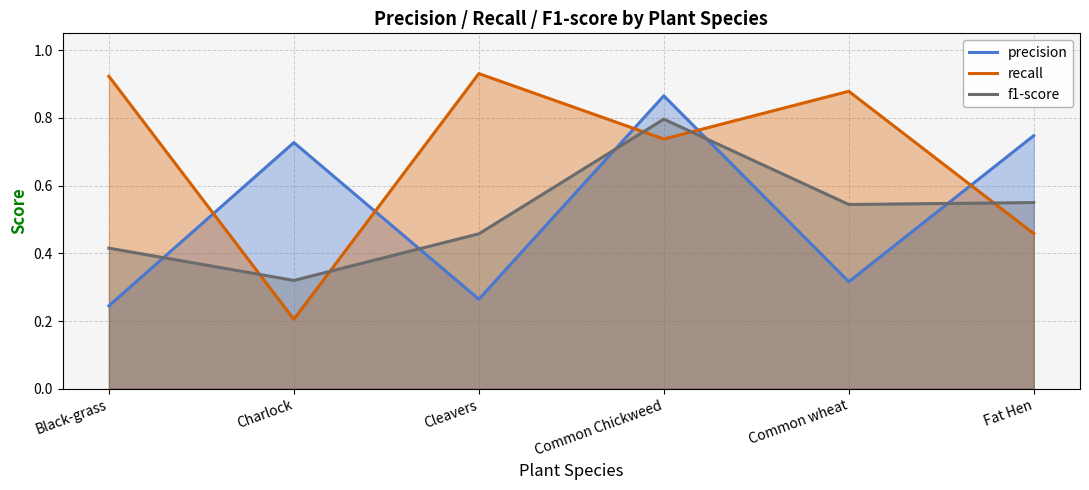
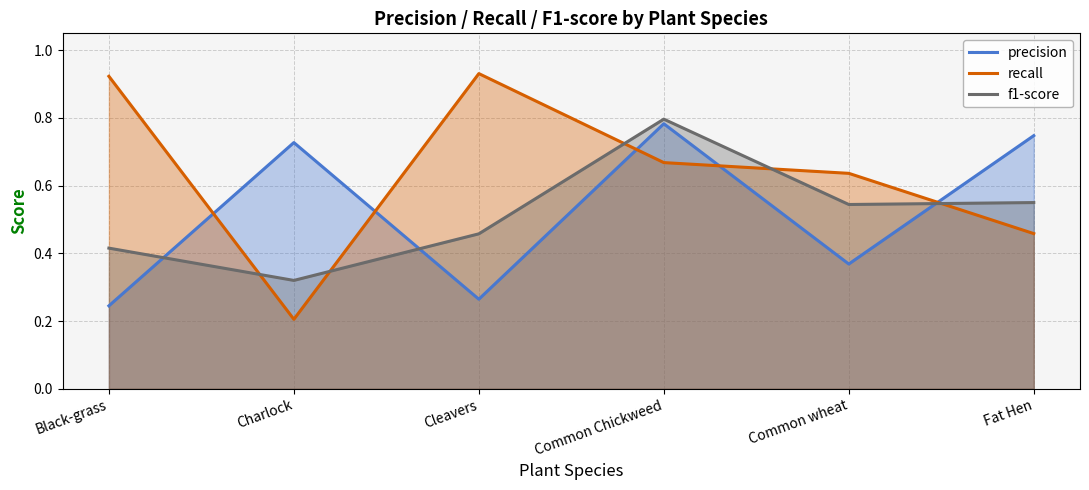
precision, Common Chickweed: 0.87 -> 0.78
recall, Common Chickweed: 0.74 -> 0.67
precision, Common wheat: 0.32 -> 0.37
recall, Common wheat: 0.88 -> 0.64
